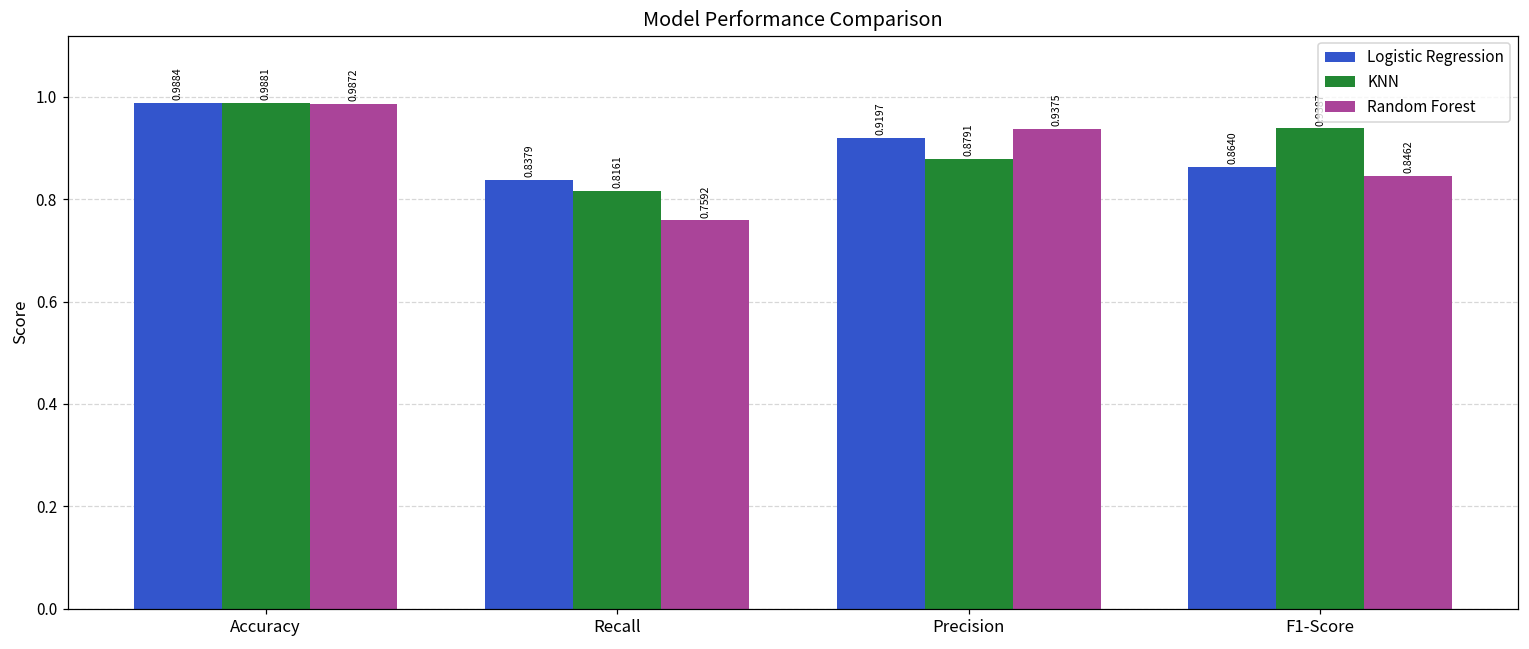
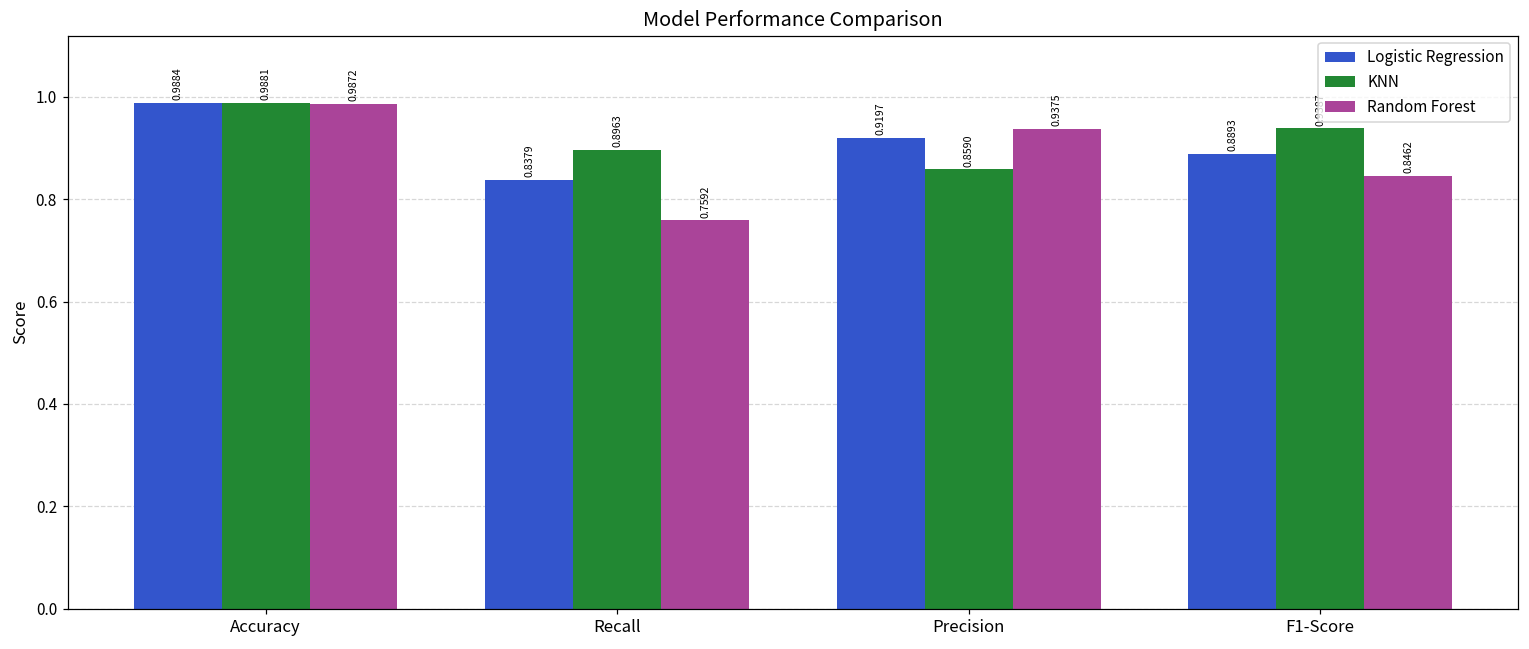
KNN, Recall: 0.8161 -> 0.8963
KNN, Precision: 0.8791 -> 0.8590
Logistic Regression, F1-Score: 0.8640 -> 0.8893
